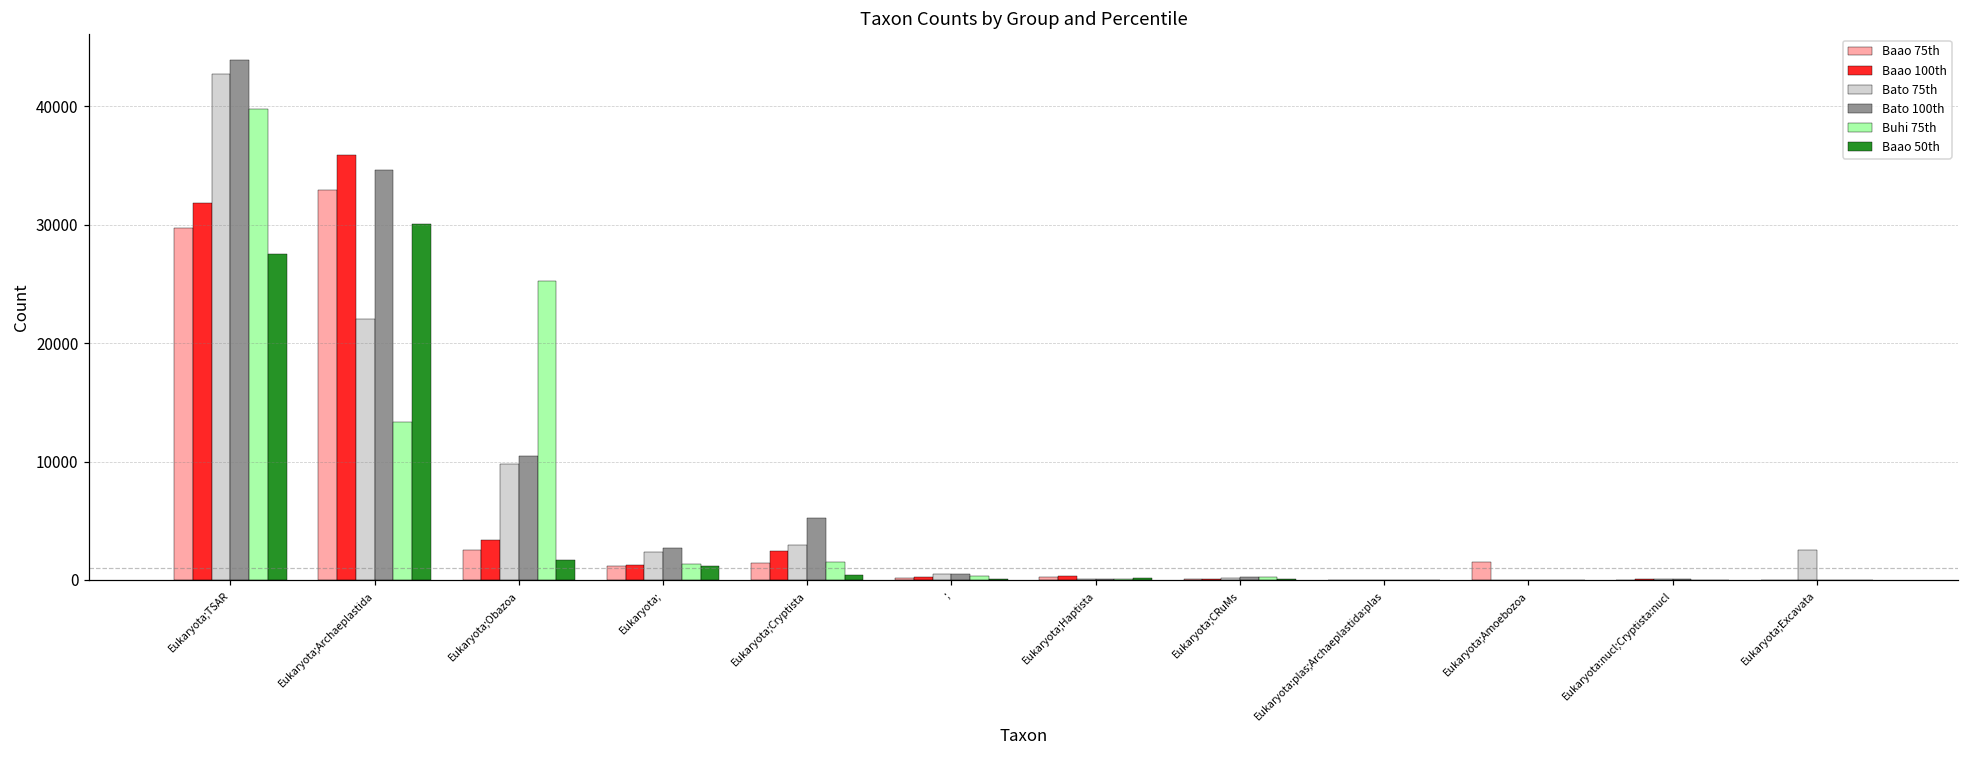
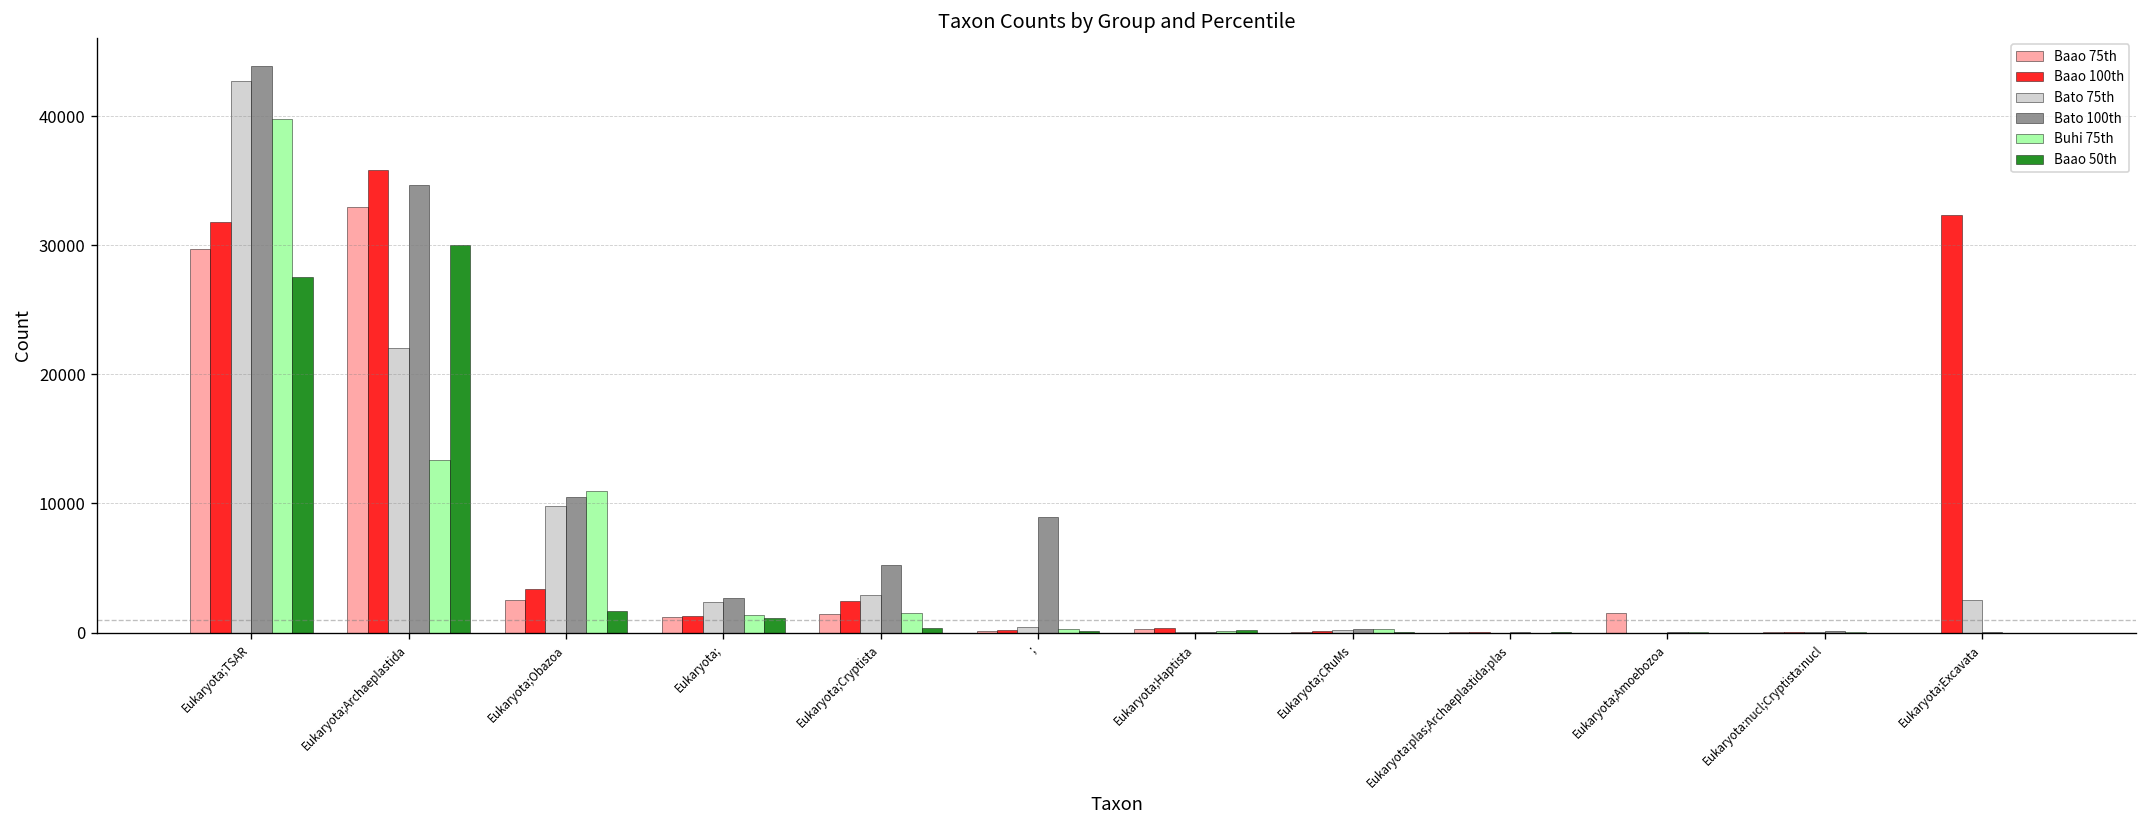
Buhi 75th, Eukaryota;Obazoa: 25300 -> 11000
Bato 100th, ;: 500 -> 8900
Baao 100th, Eukaryota;Excavata: 0 -> 32400
